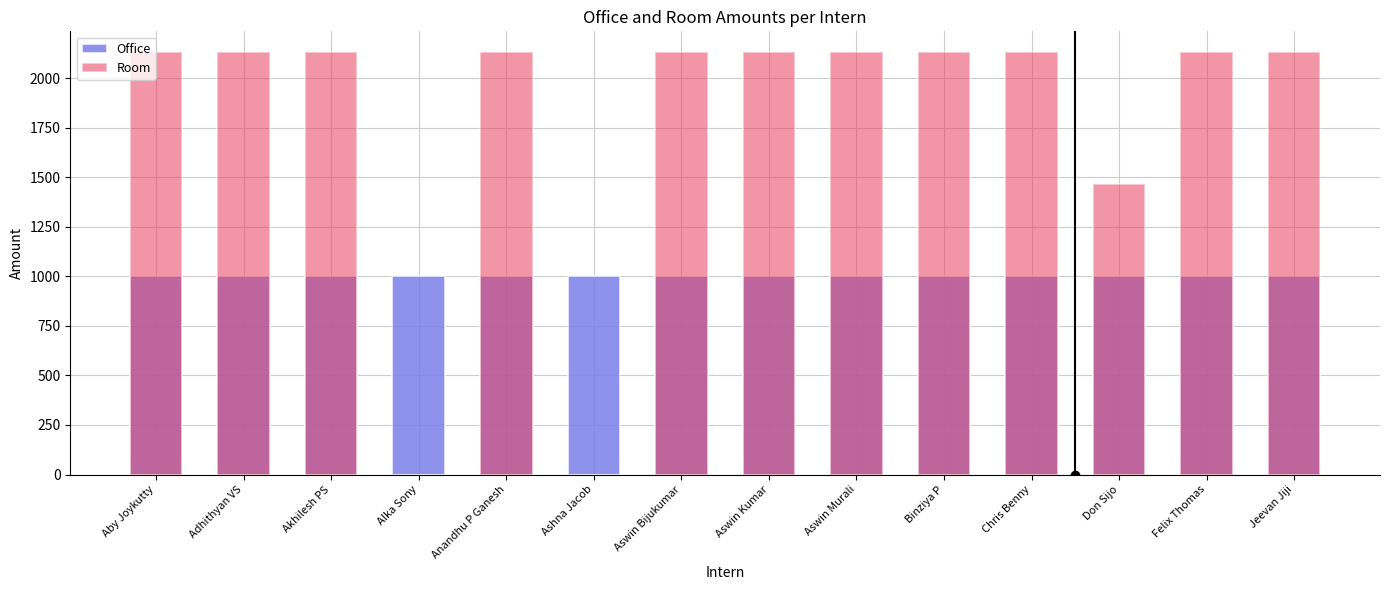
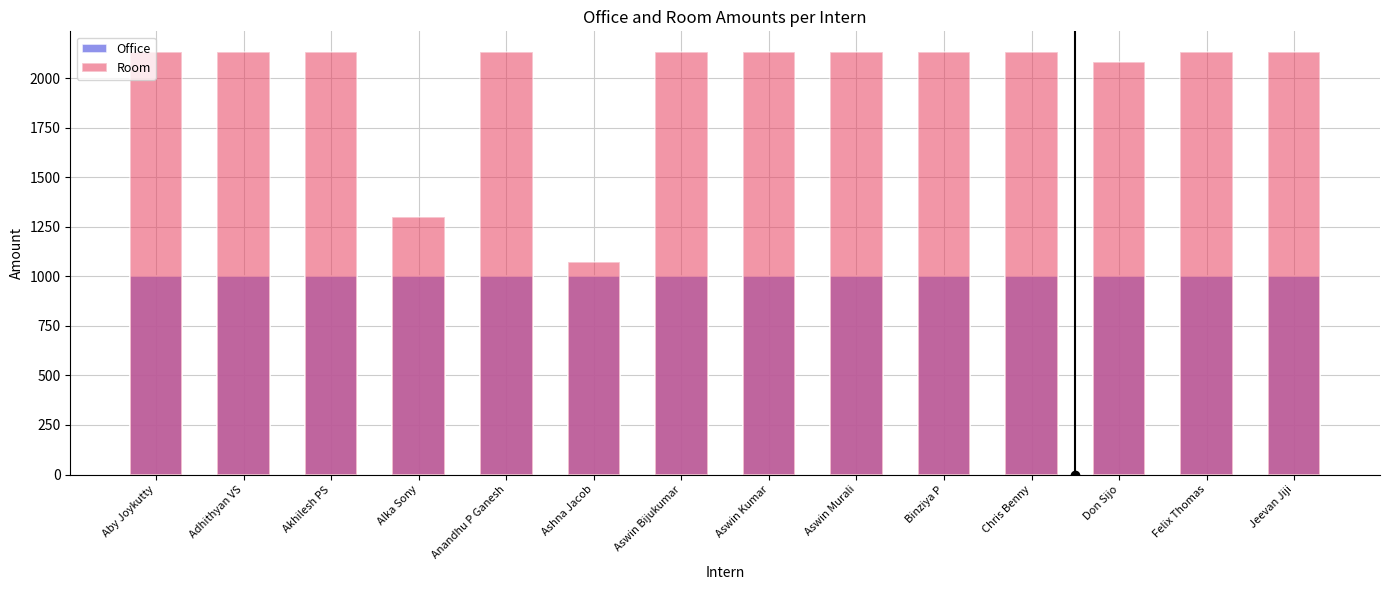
Room, Alka Sony: 0 -> 1300
Room, Ashna Jacob: 0 -> 1070
Room, Don Sijo: 1470 -> 2080
